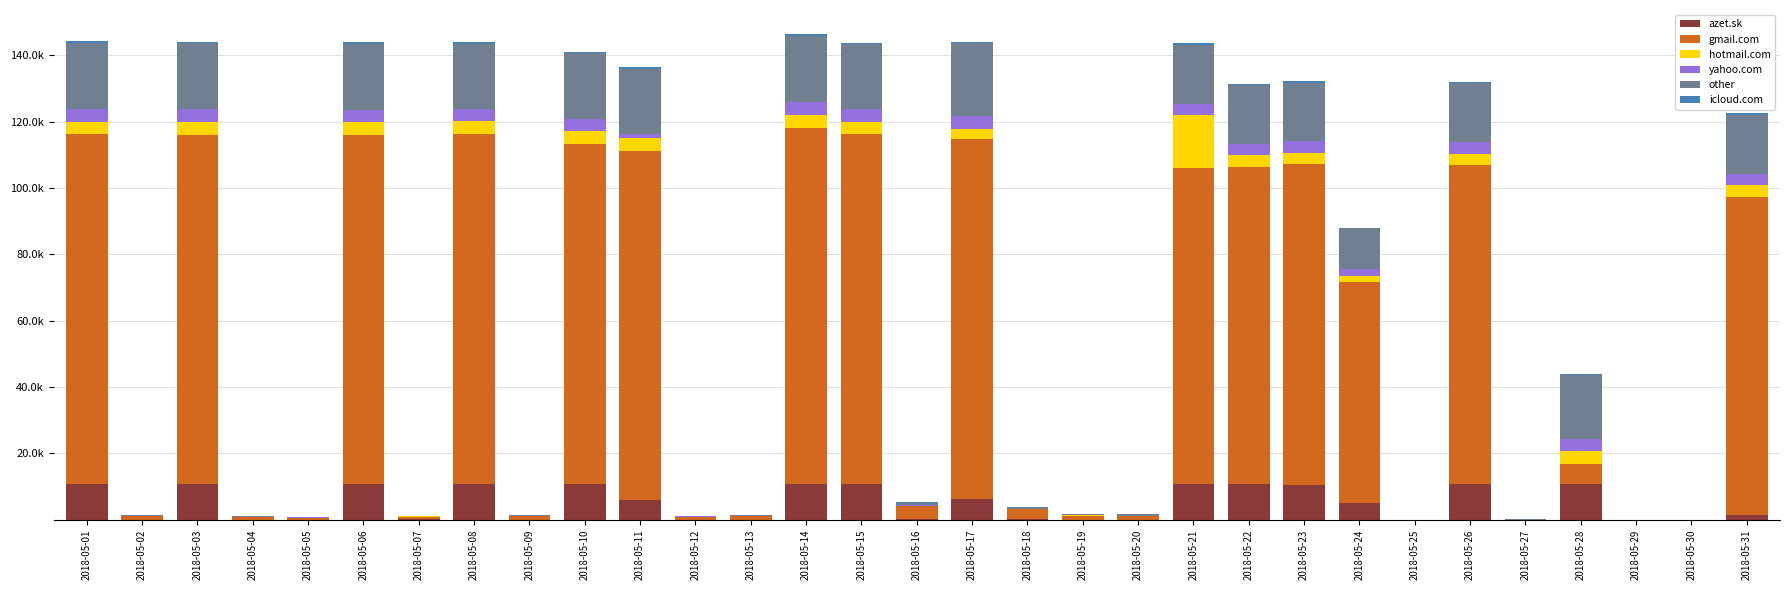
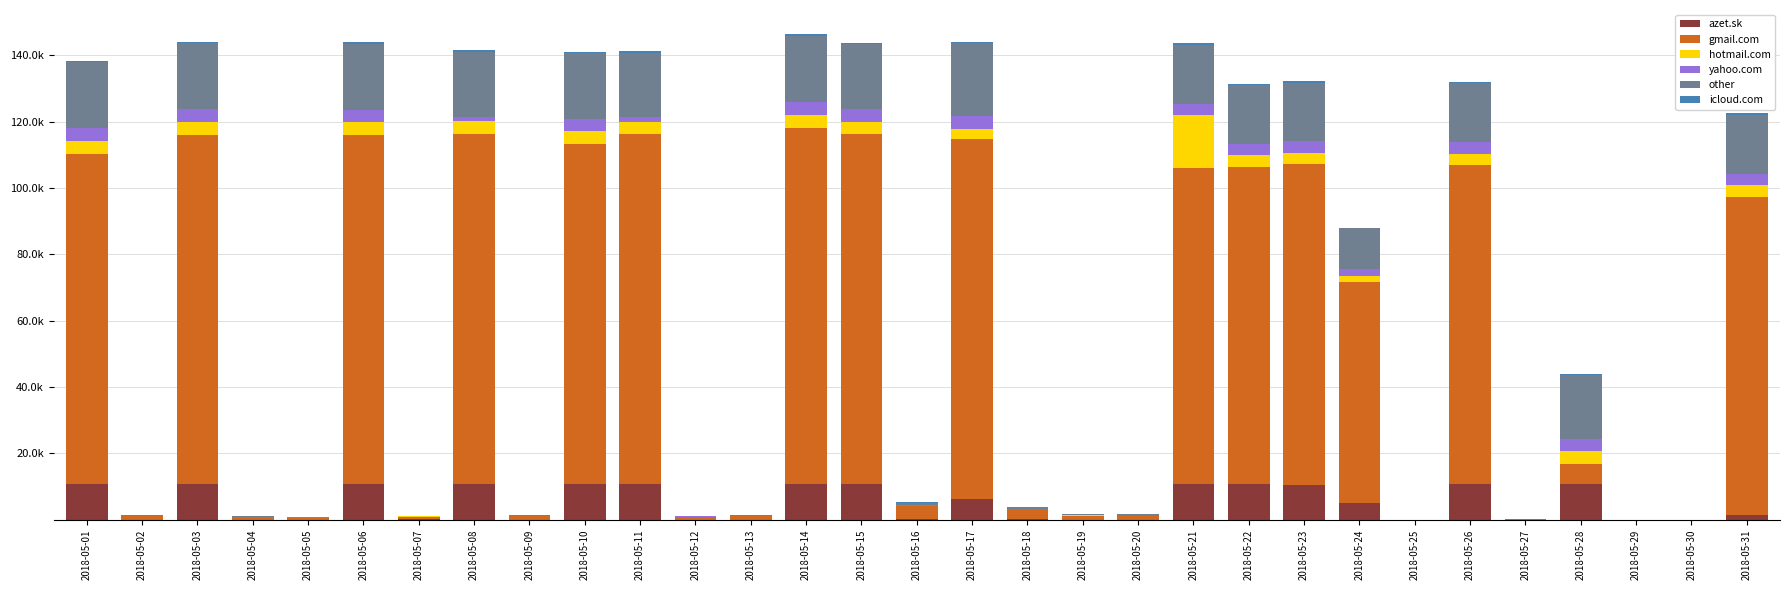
gmail.com, 2018-05-01: 105000 -> 100000
yahoo.com, 2018-05-08: 4000 -> 1000
azet.sk, 2018-05-11: 6000 -> 11000
